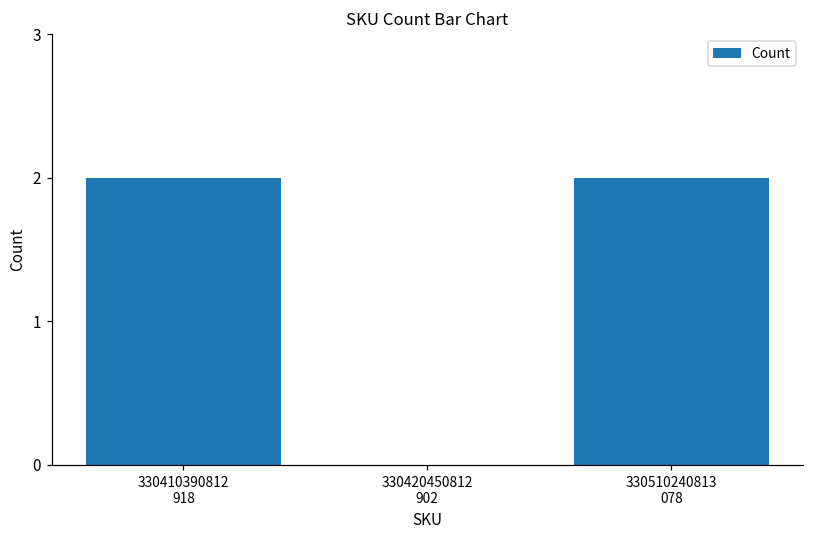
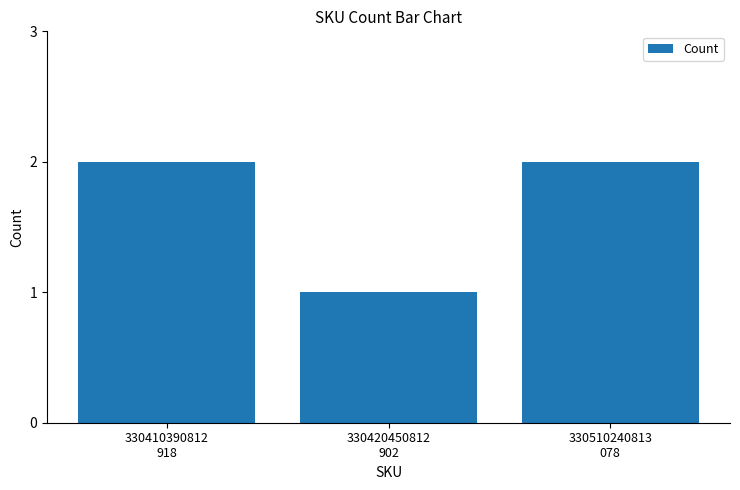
330420450812 902: 0 -> 1
